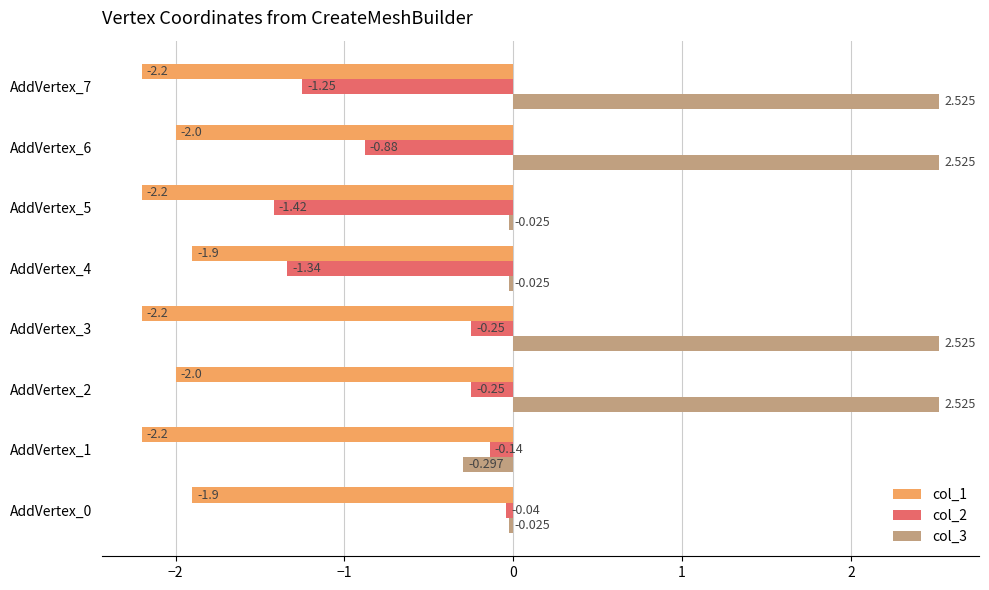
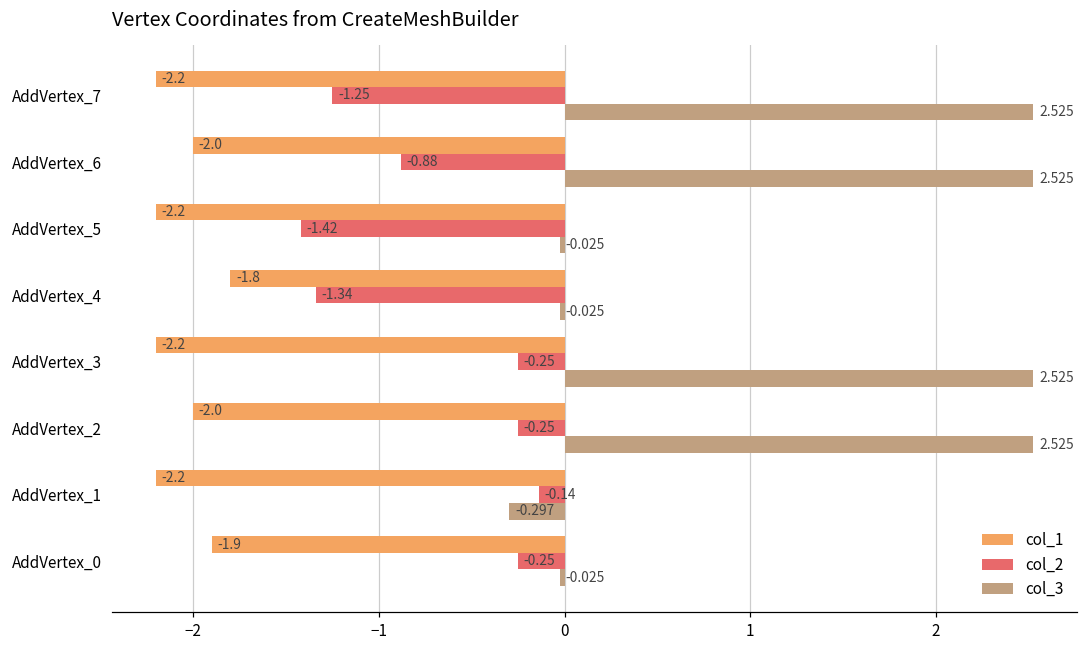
col_1, AddVertex_4: -1.9 -> -1.8
col_2, AddVertex_0: -0.04 -> -0.25
